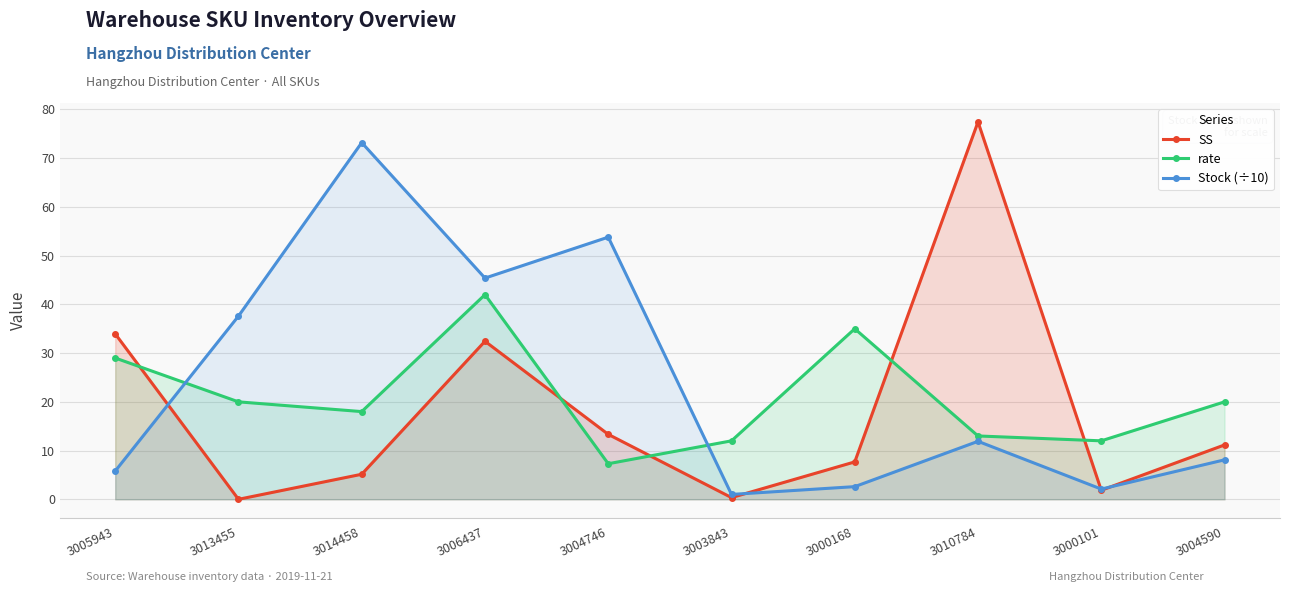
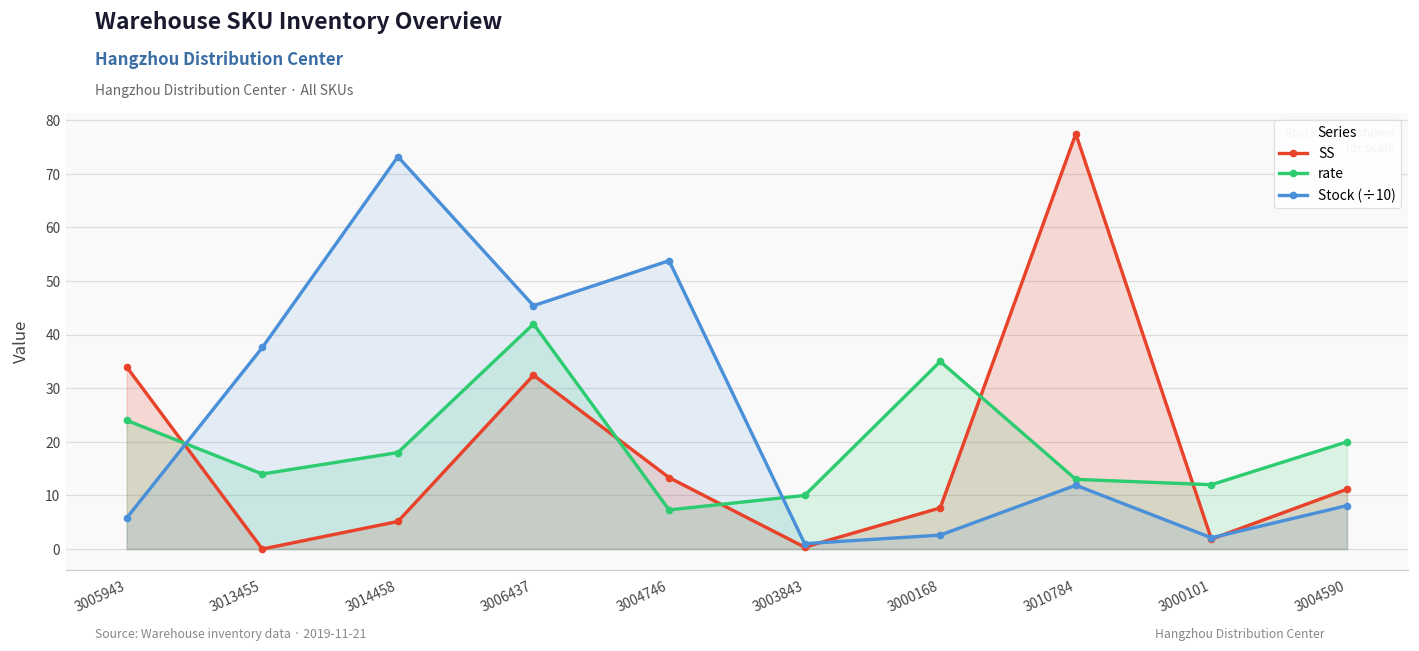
rate, 3005943: 29 -> 24
rate, 3013455: 20 -> 14
rate, 3003843: 12 -> 10
